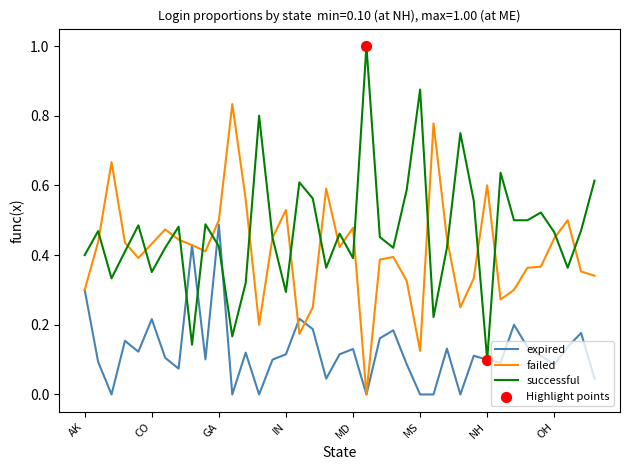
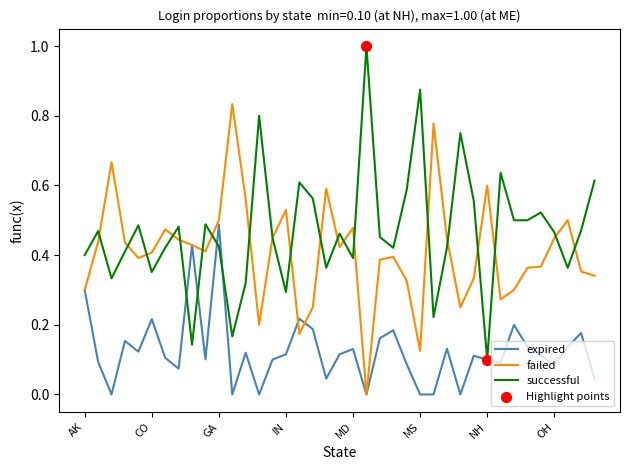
failed, CO: 0.43 -> 0.41
